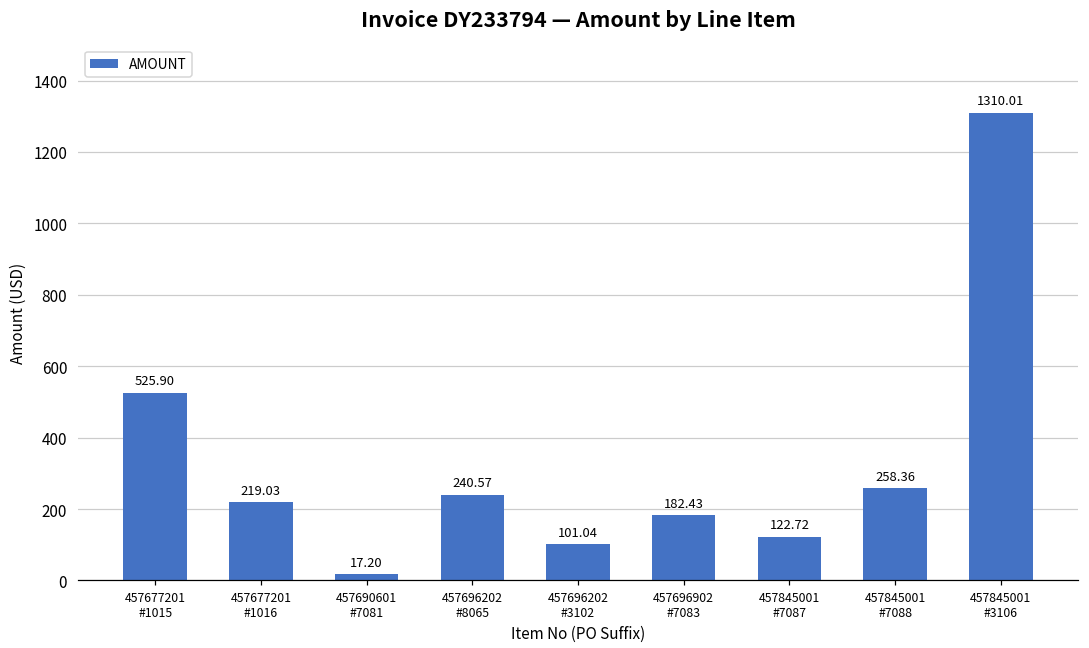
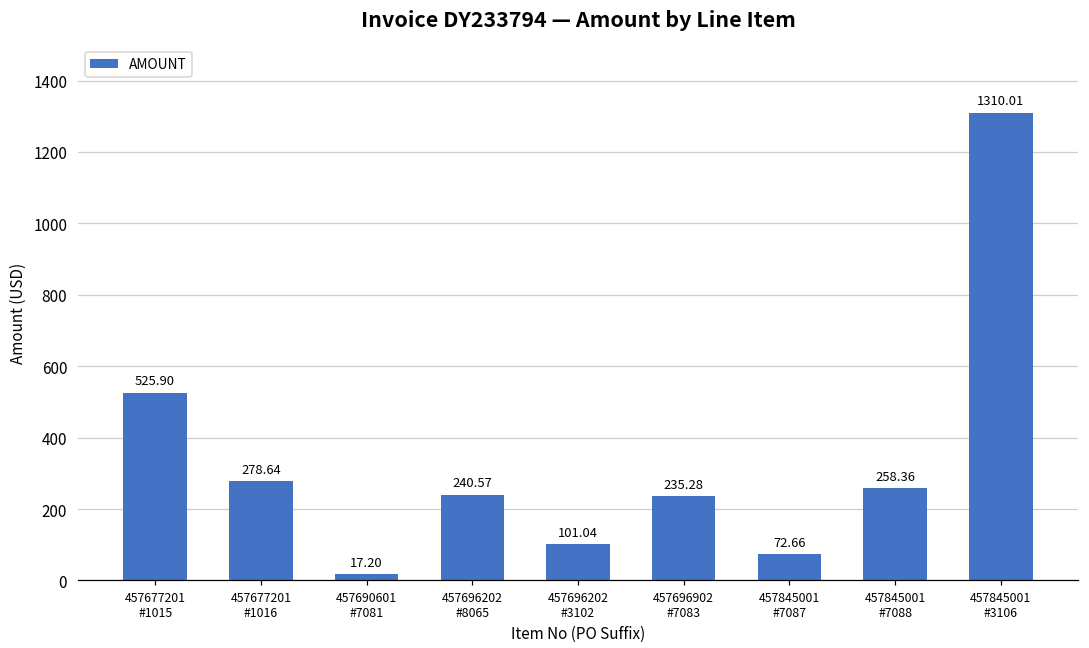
457677201 #1016: 219.03 -> 278.64
457696902 #7083: 182.43 -> 235.28
457845001 #7087: 122.72 -> 72.66
